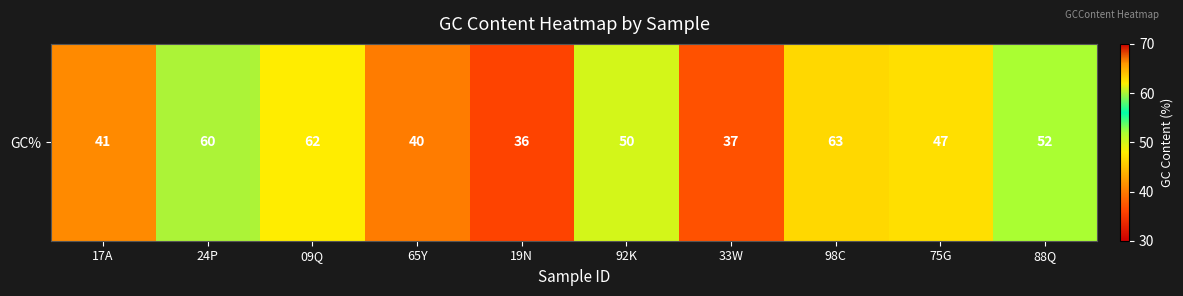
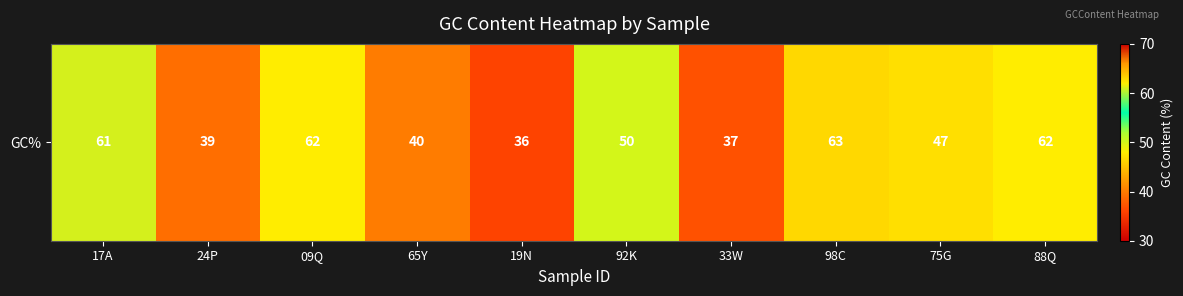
GC%, 17A: 41 -> 61
GC%, 24P: 60 -> 39
GC%, 88Q: 52 -> 62
